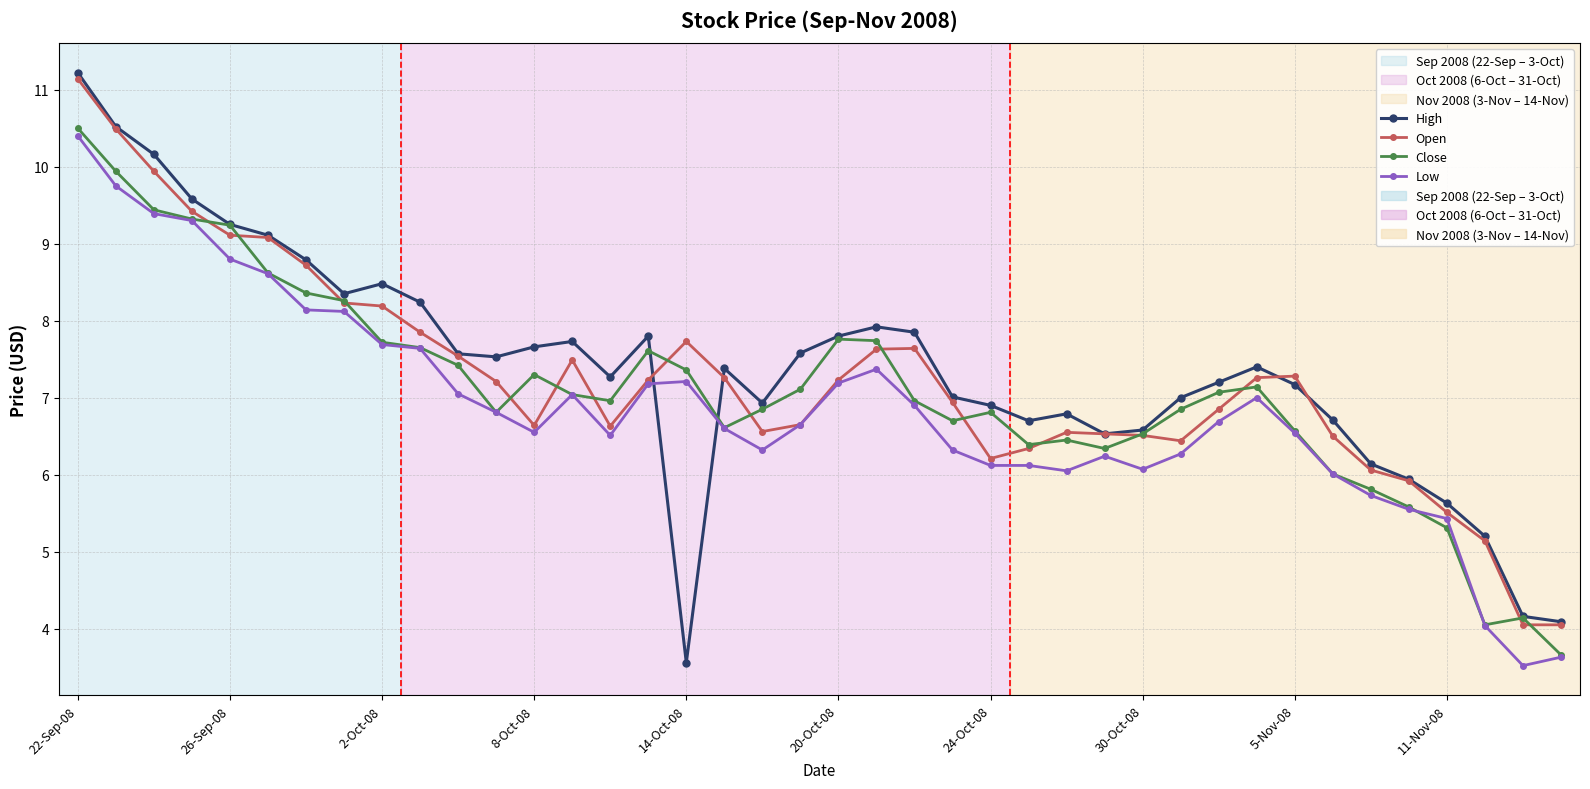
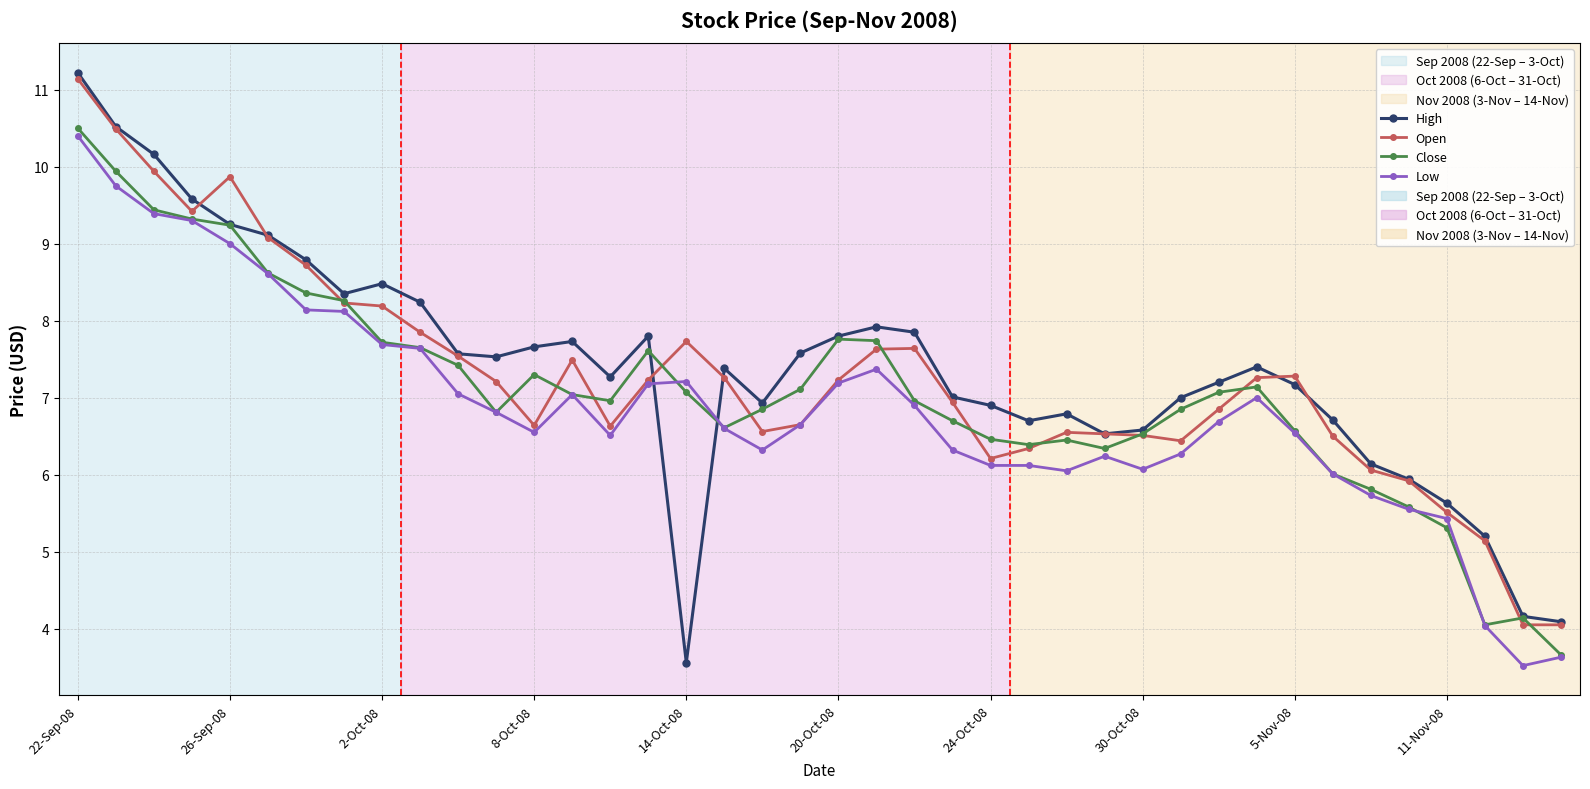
Open, 26-Sep-08: 9.1 -> 9.9
Low, 26-Sep-08: 8.8 -> 9.0
Close, 14-Oct-08: 7.4 -> 7.1
Close, 24-Oct-08: 6.8 -> 6.5
